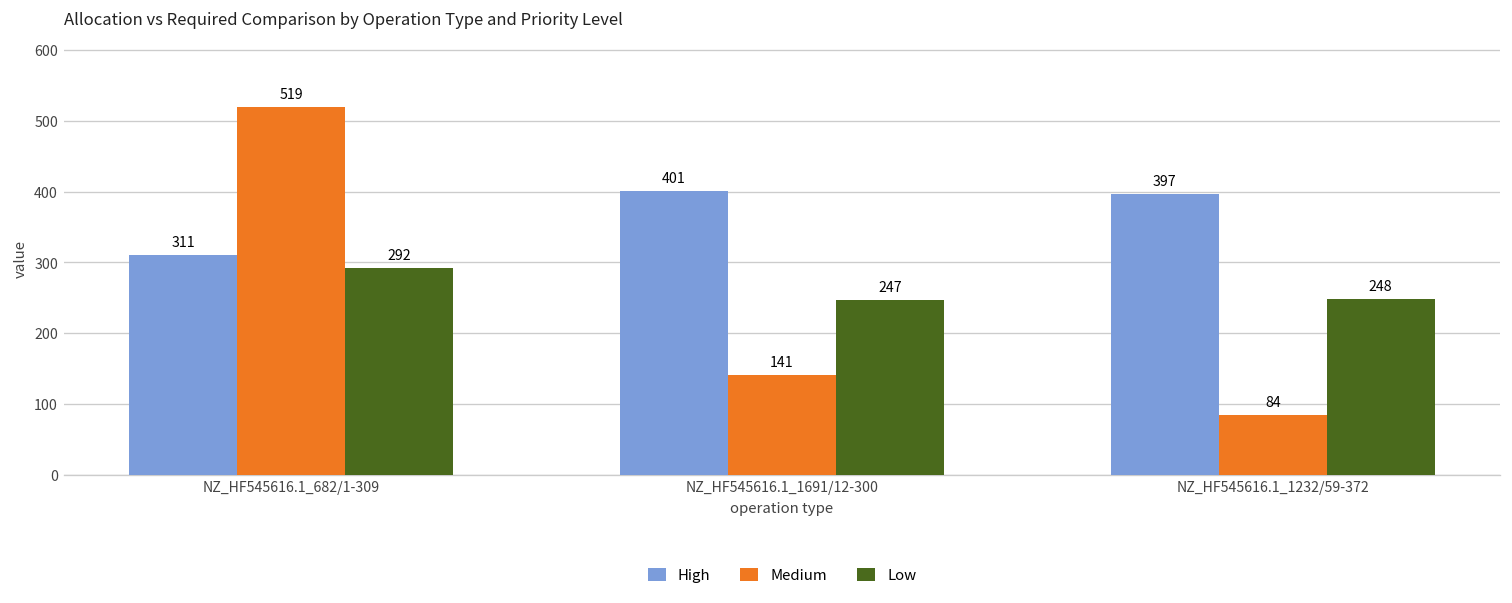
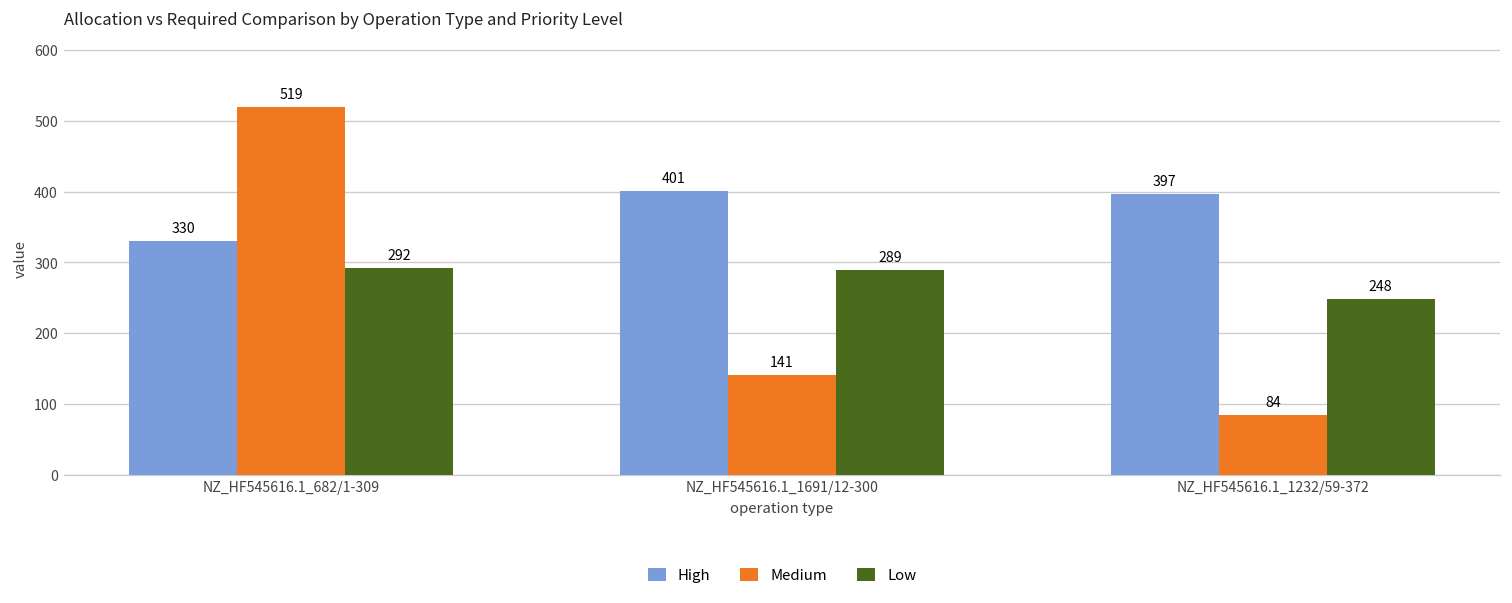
High, NZ_HF545616.1_682/1-309: 311 -> 330
Low, NZ_HF545616.1_1691/12-300: 247 -> 289
